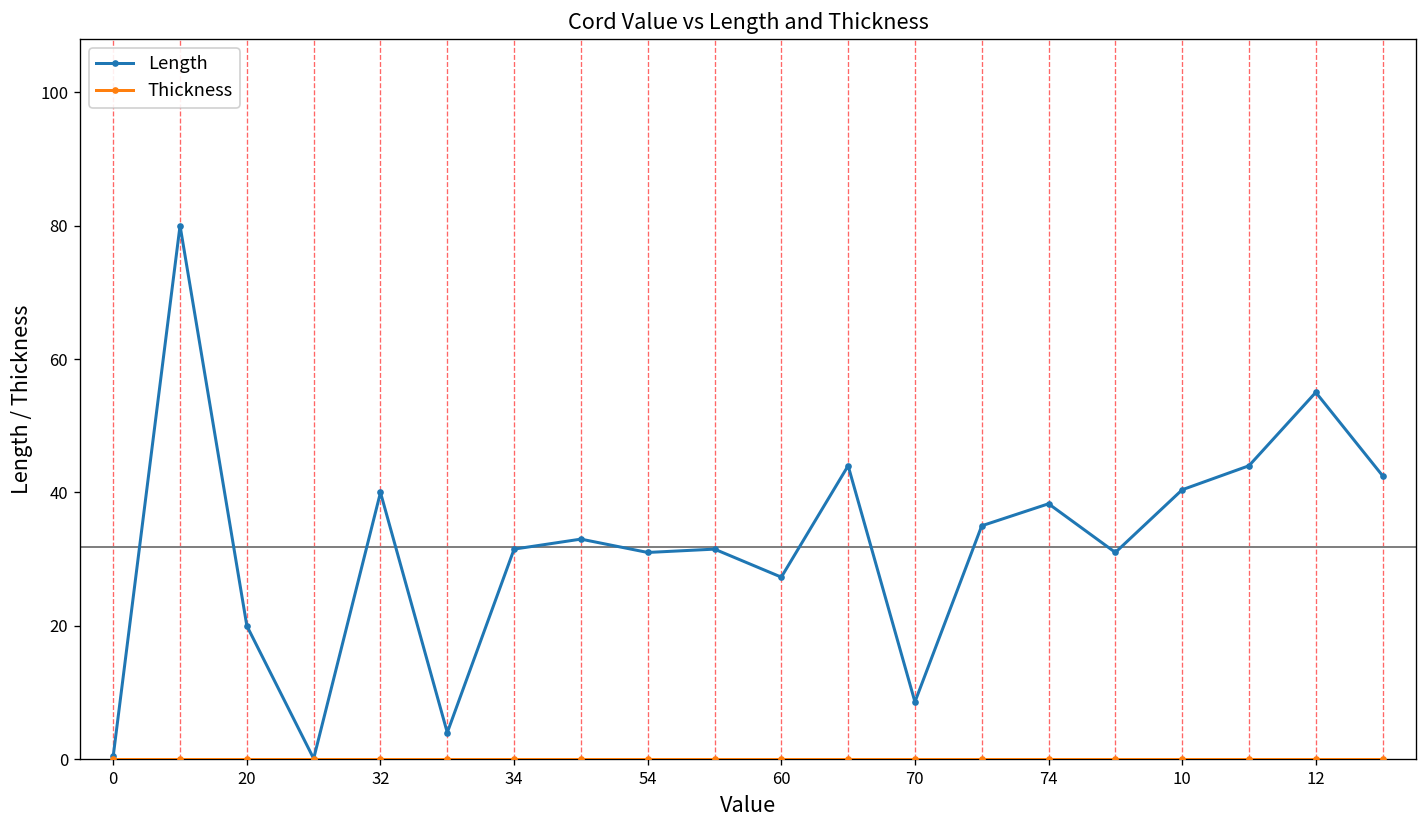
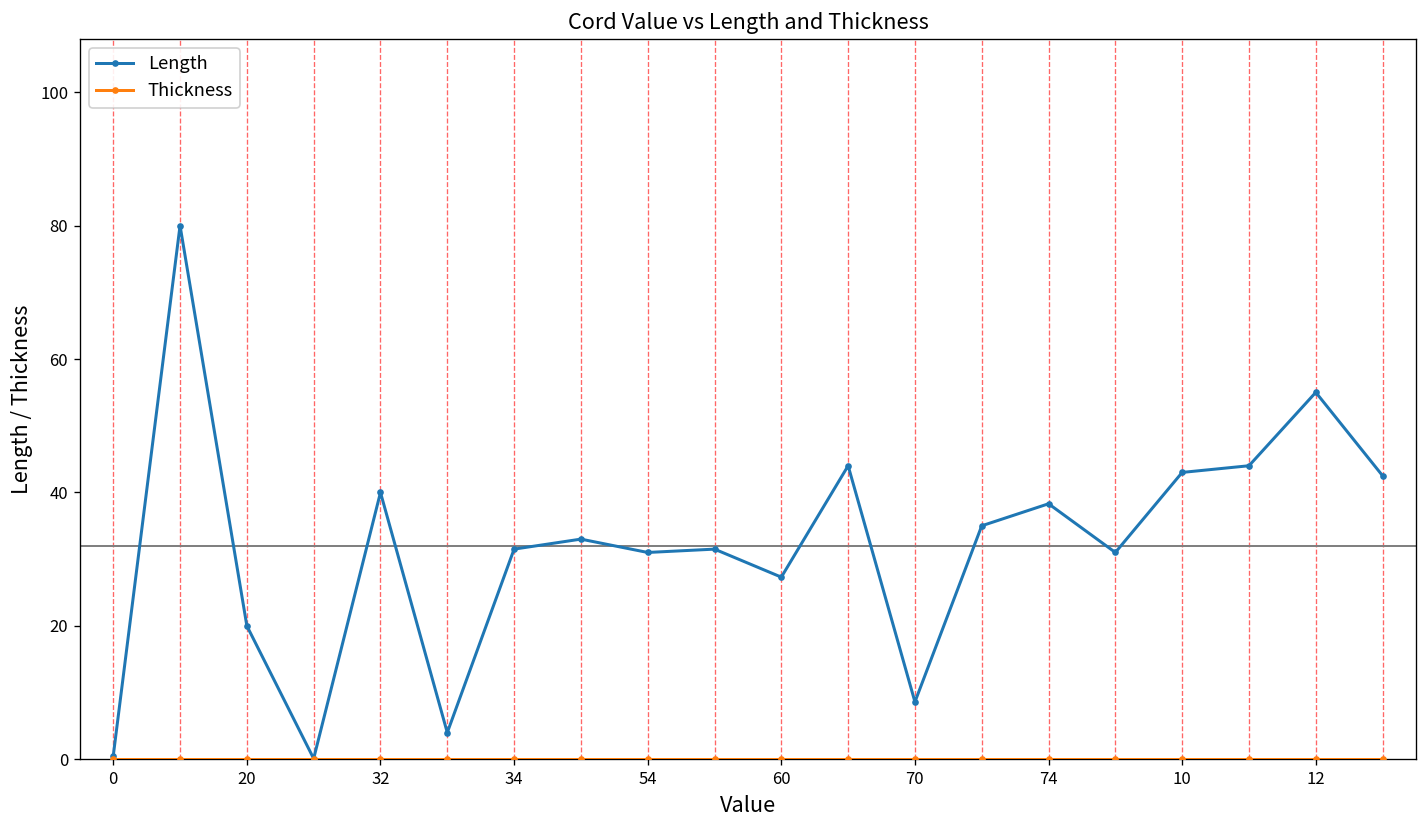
Length, 10: 40 -> 43
